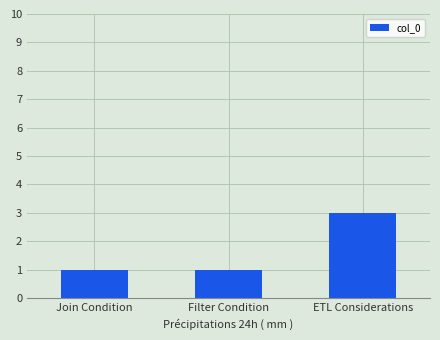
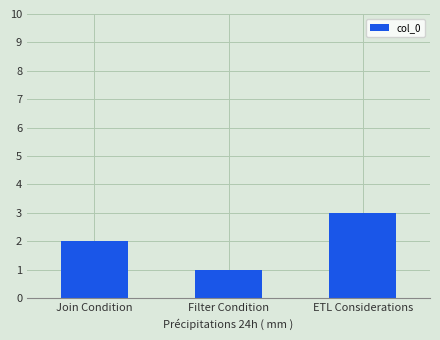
Join Condition: 1 -> 2
